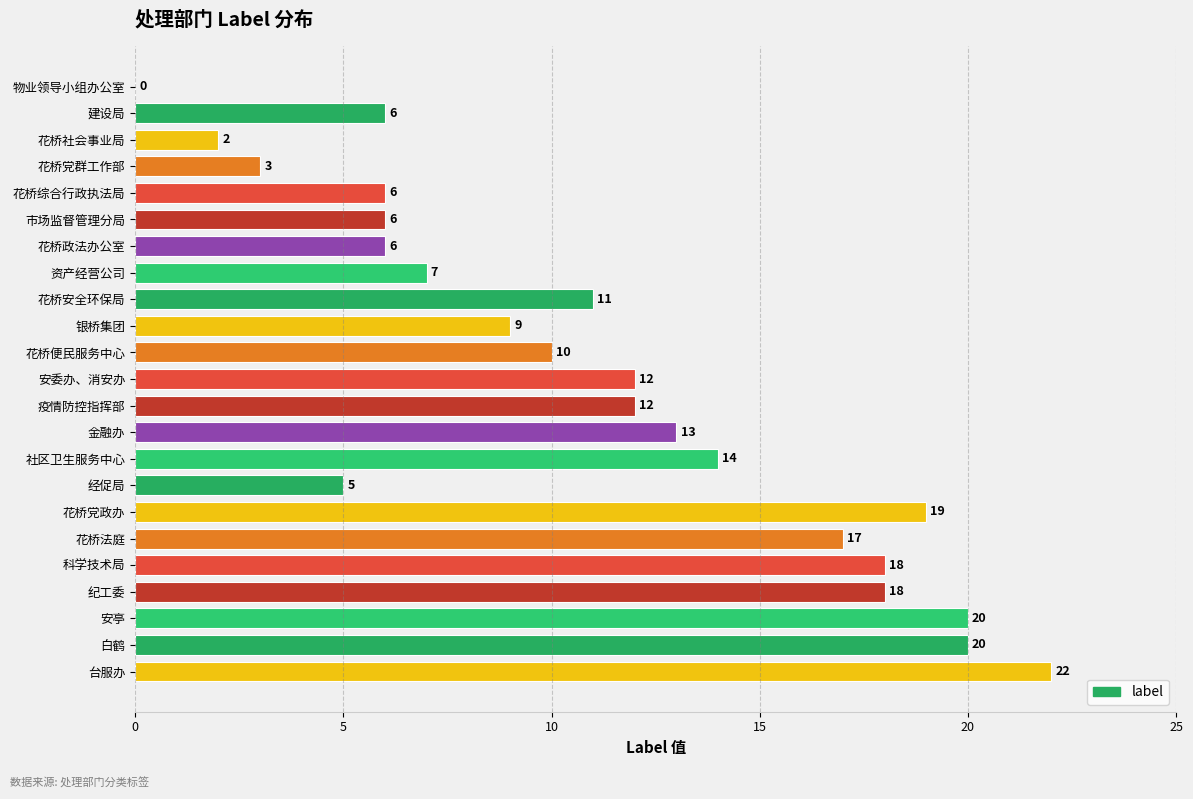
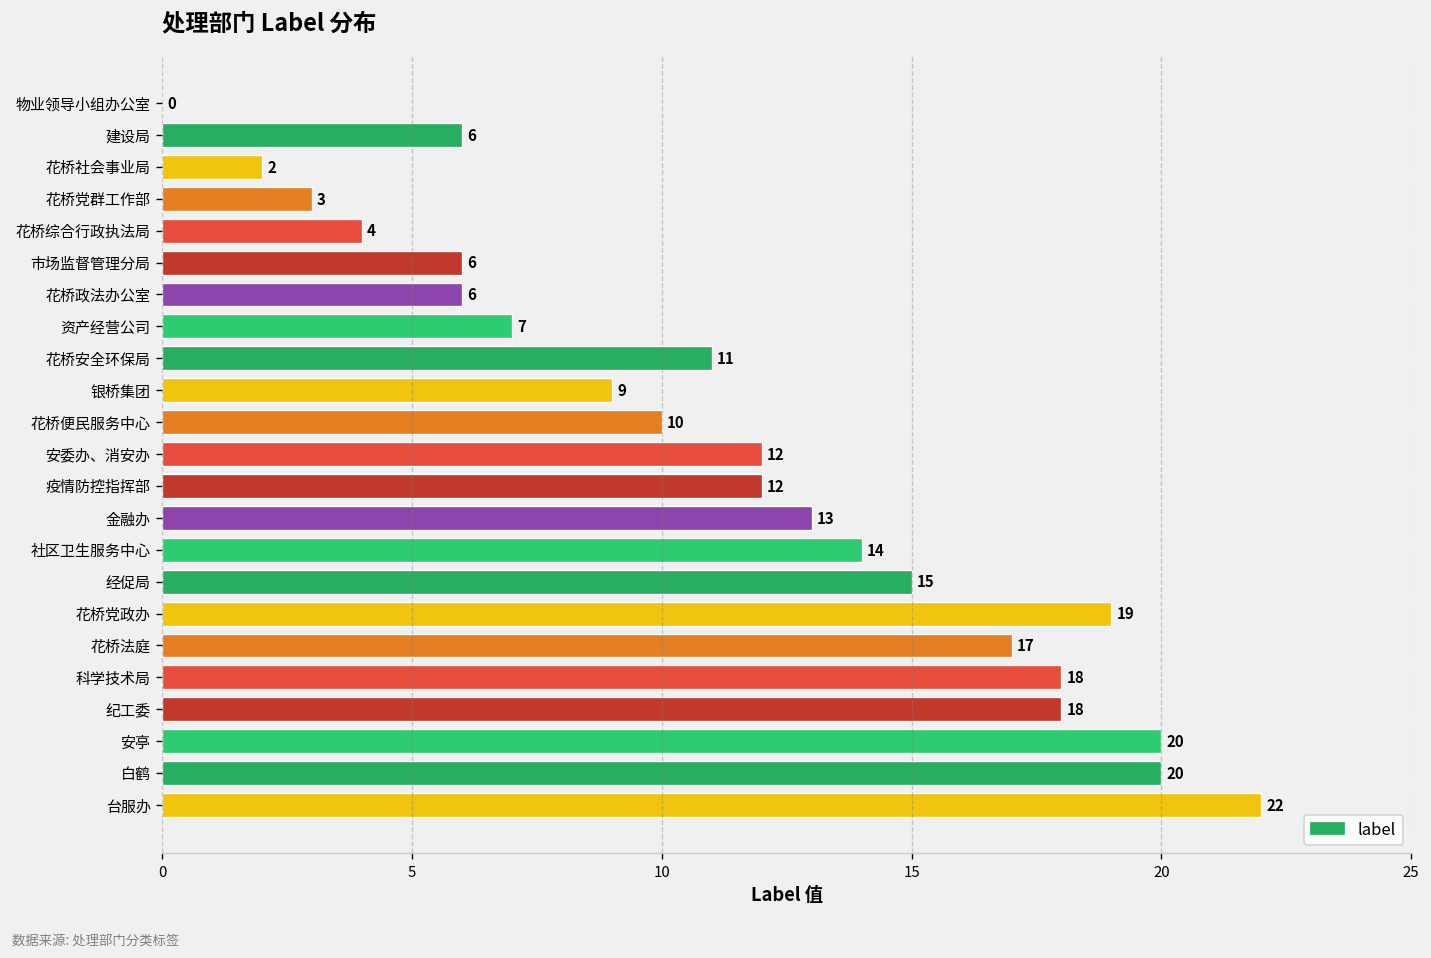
花桥综合行政执法局: 6 -> 4
经促局: 5 -> 15
